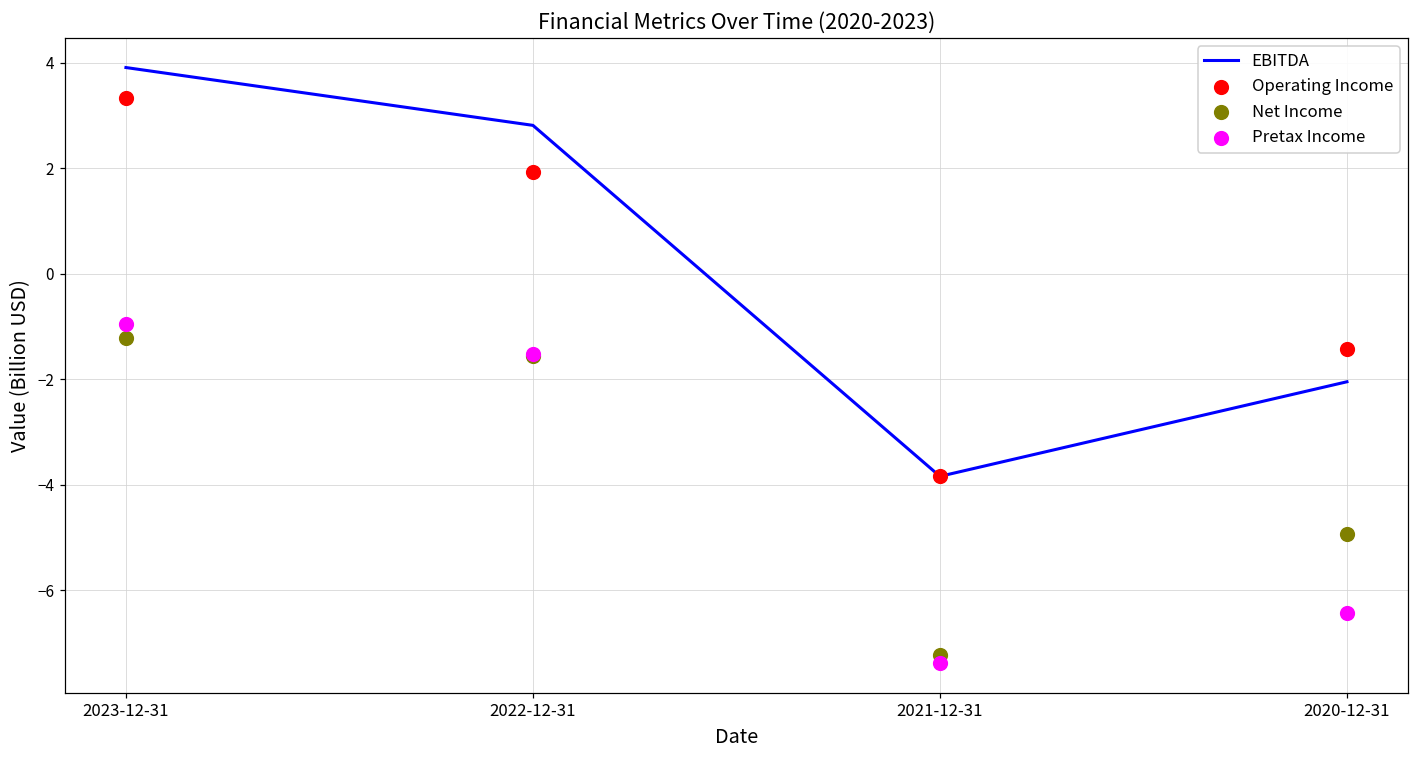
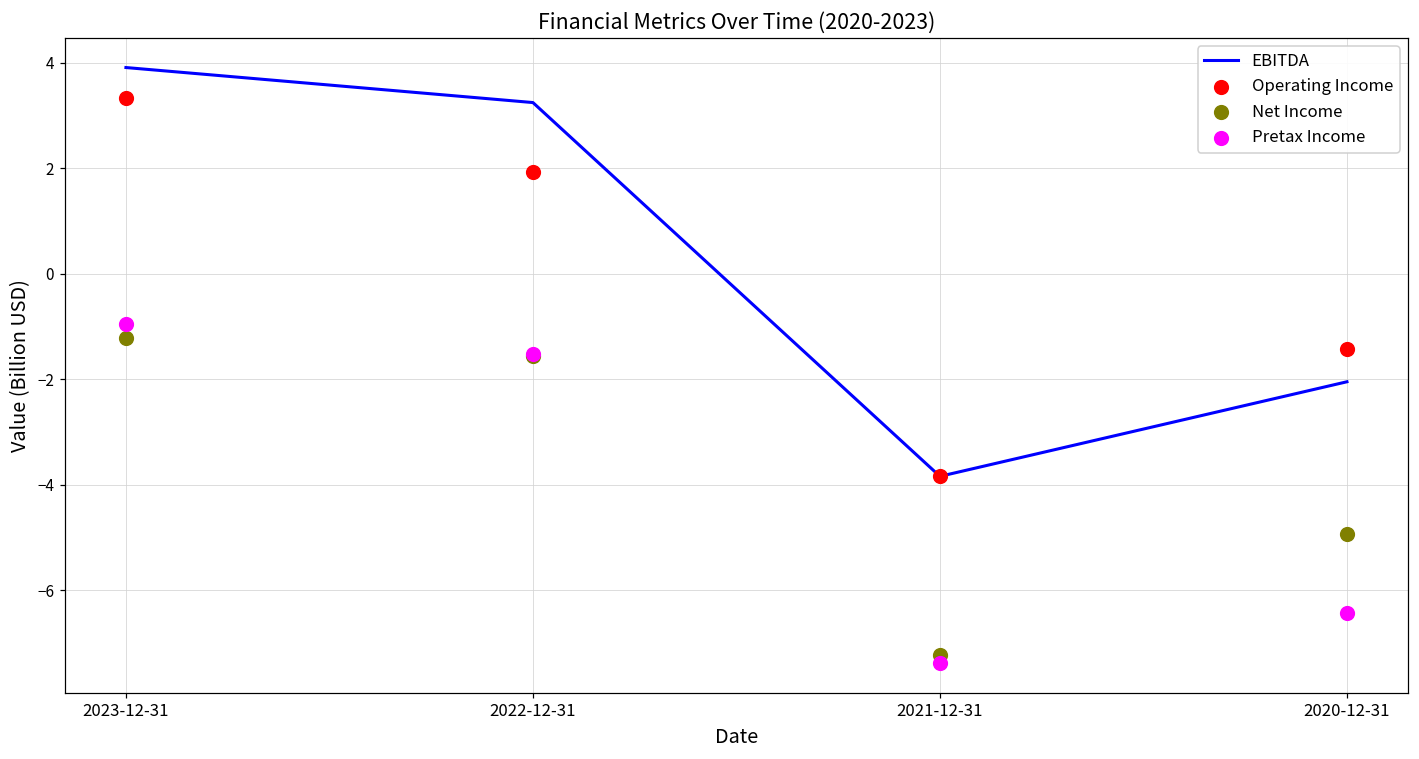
EBITDA, 2022-12-31: 2.8 -> 3.2
